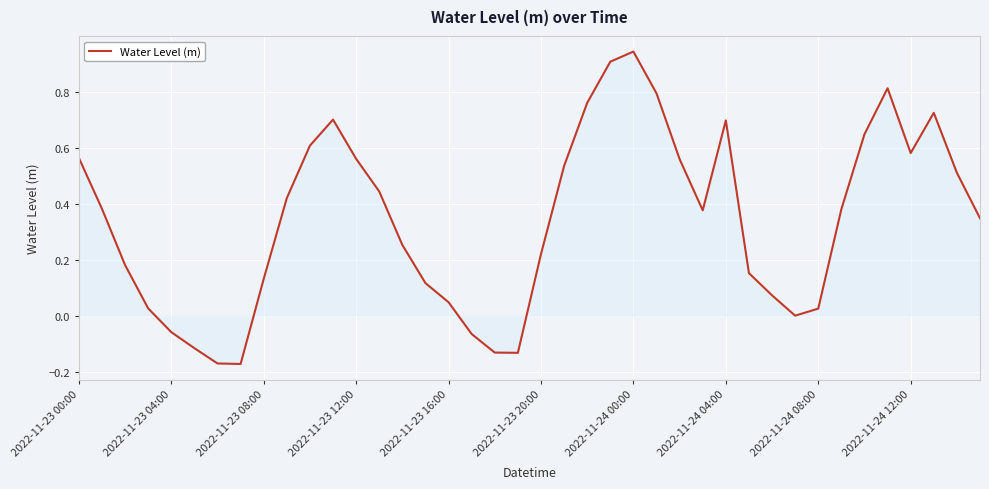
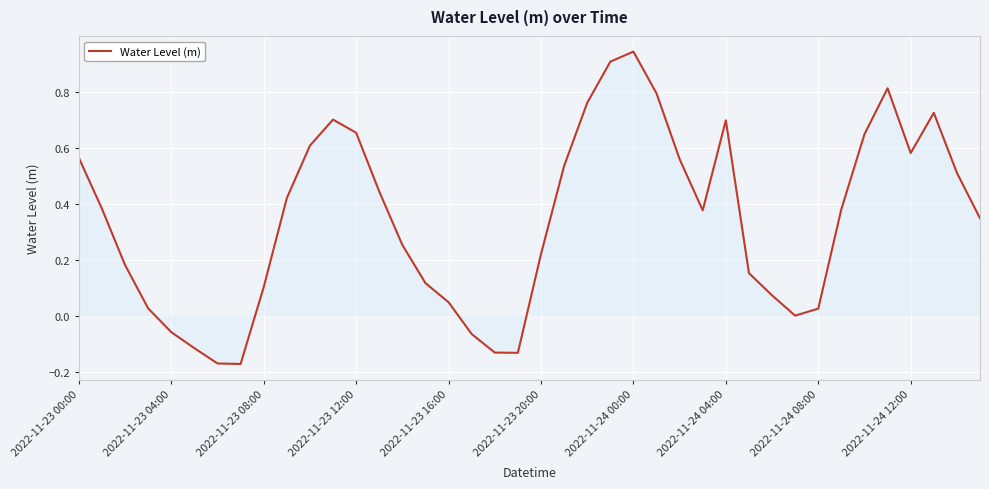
Water Level (m), 2022-11-23 08:00: 0.13 -> 0.10
Water Level (m), 2022-11-23 12:00: 0.56 -> 0.65
